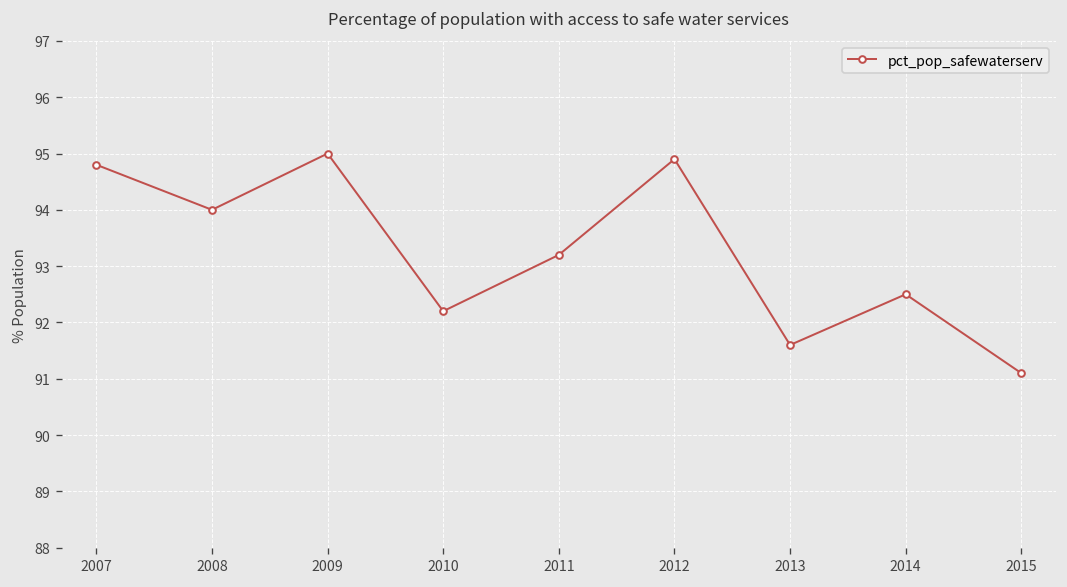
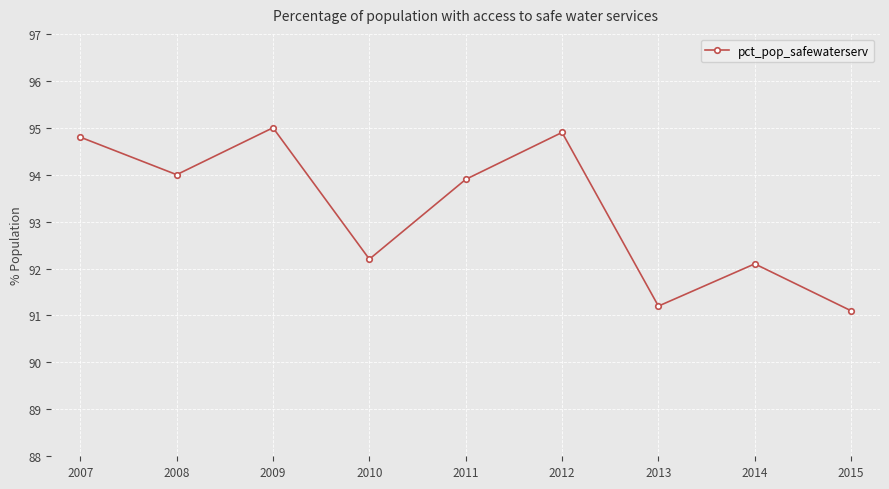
2011: 93.2 -> 93.9
2013: 91.6 -> 91.2
2014: 92.5 -> 92.1
